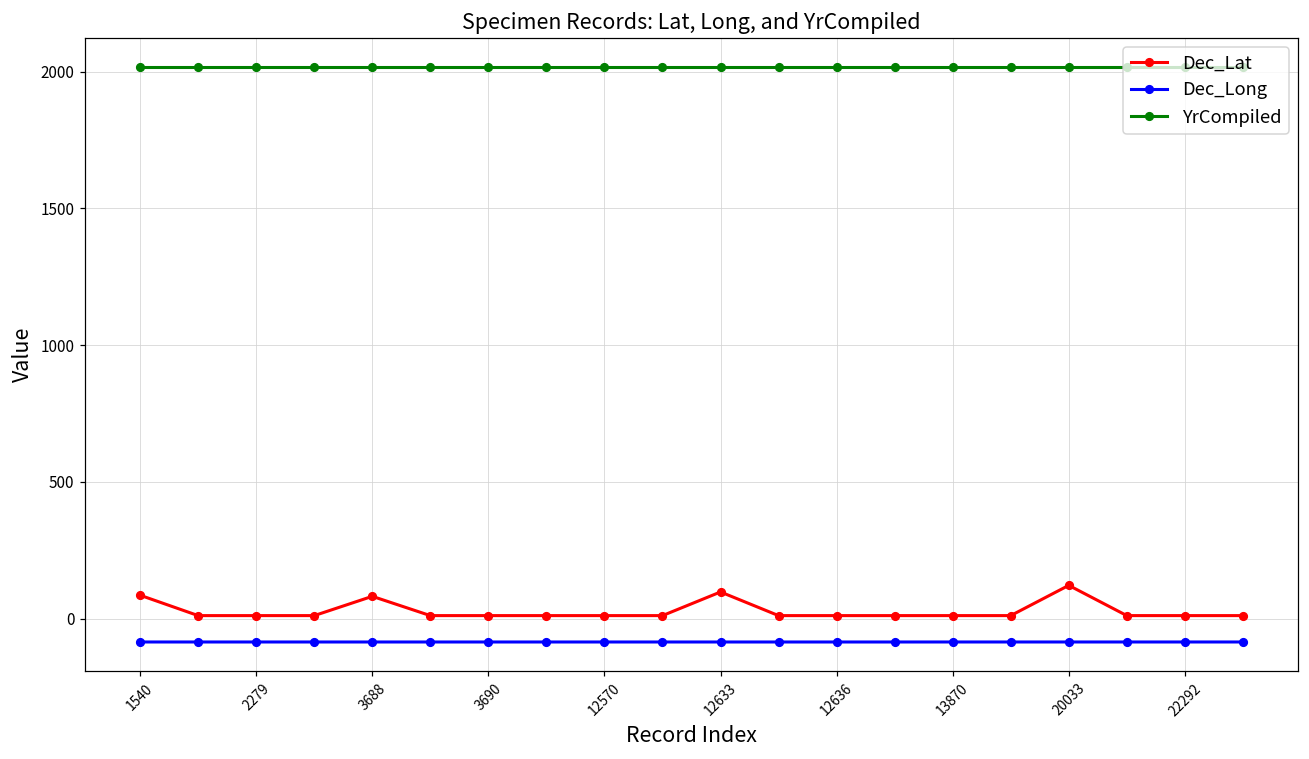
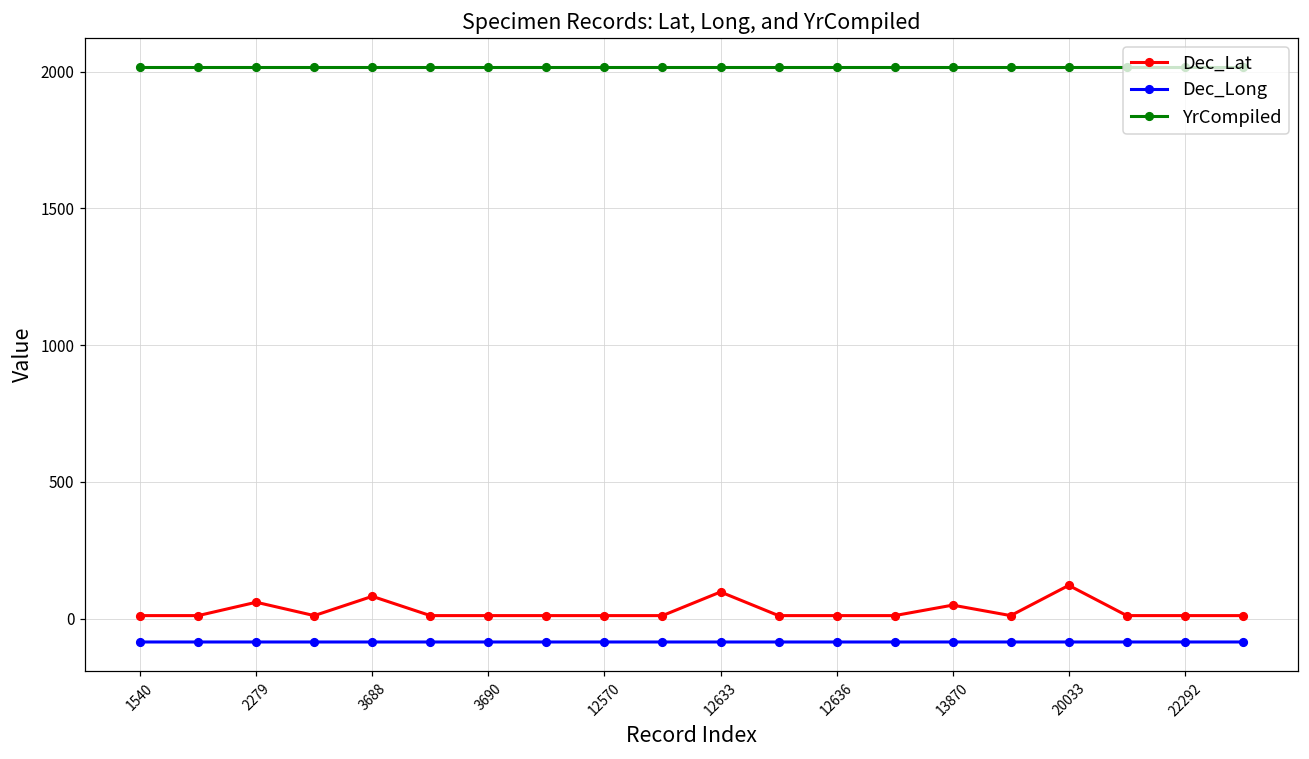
Dec_Lat, 1540: 90 -> 10
Dec_Lat, 2279: 10 -> 60
Dec_Lat, 13870: 10 -> 50
